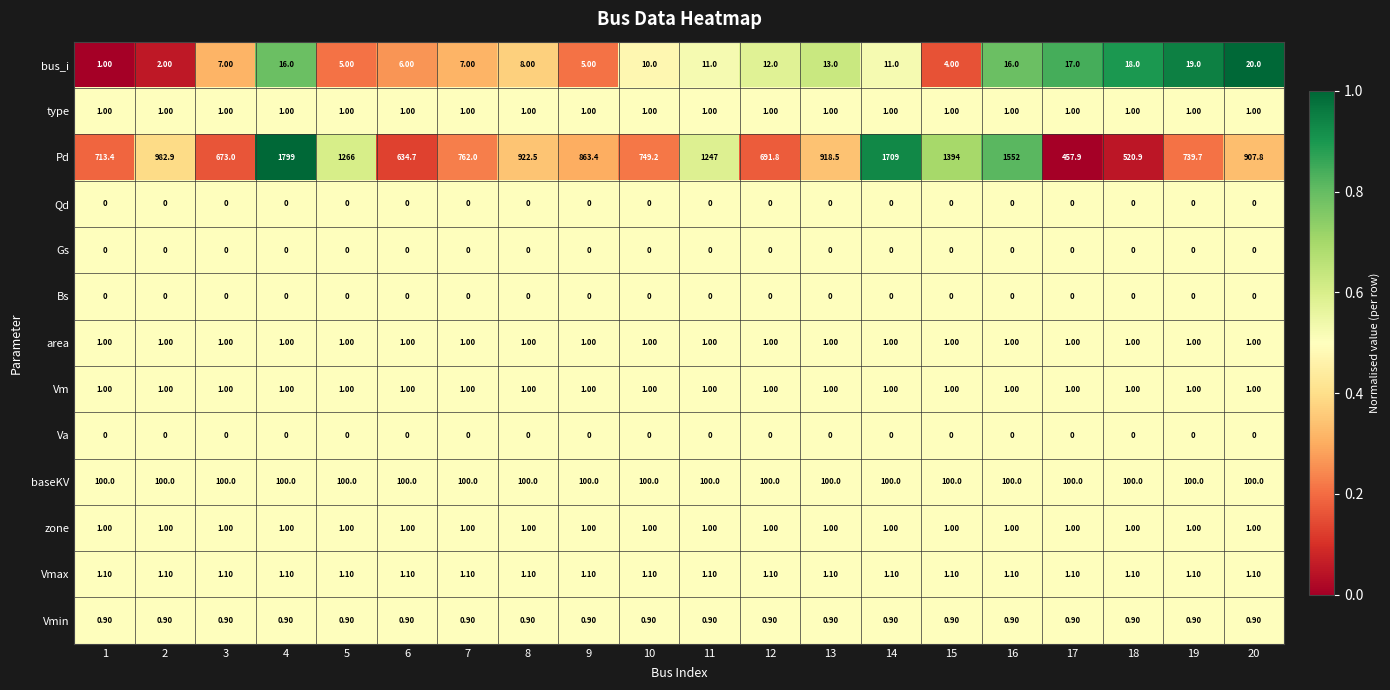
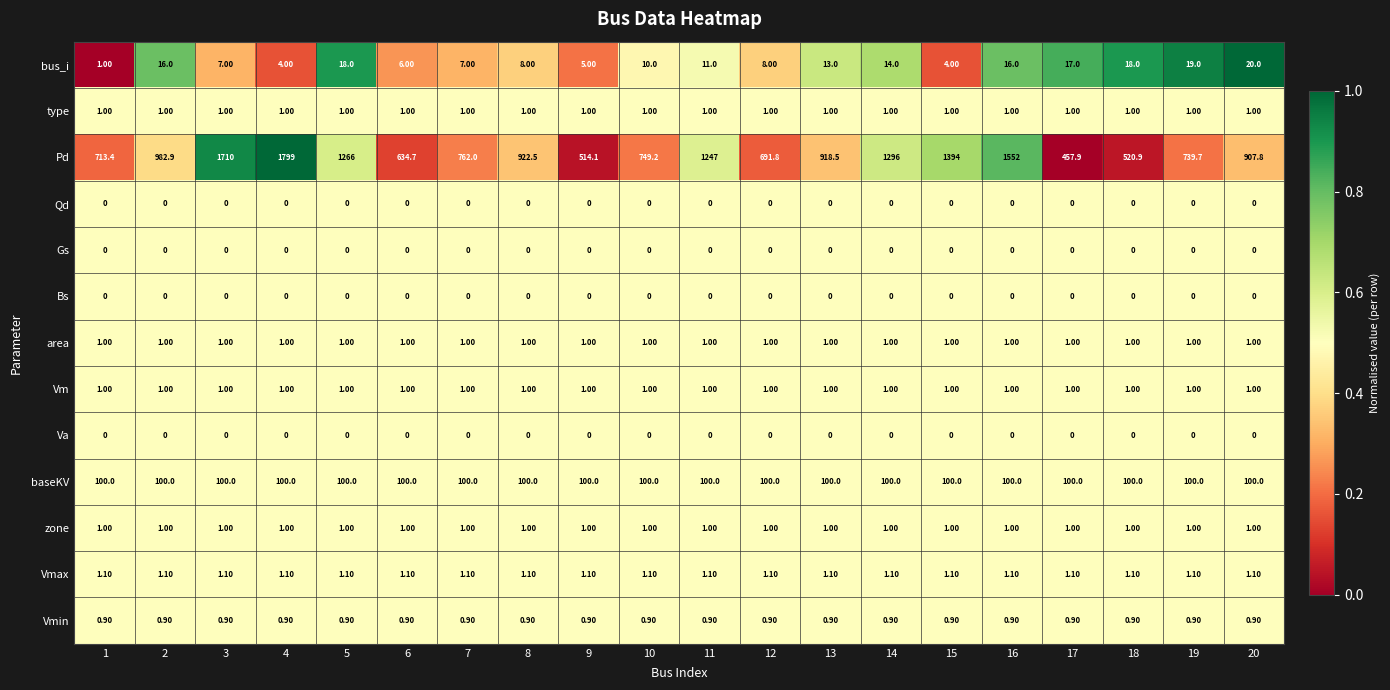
bus_i, 2: 2.00 -> 16.0
bus_i, 4: 16.0 -> 4.00
bus_i, 5: 5.00 -> 18.0
bus_i, 12: 12.0 -> 8.00
bus_i, 14: 11.0 -> 14.0
Pd, 3: 673.0 -> 1710
Pd, 9: 863.4 -> 514.1
Pd, 14: 1709 -> 1296
